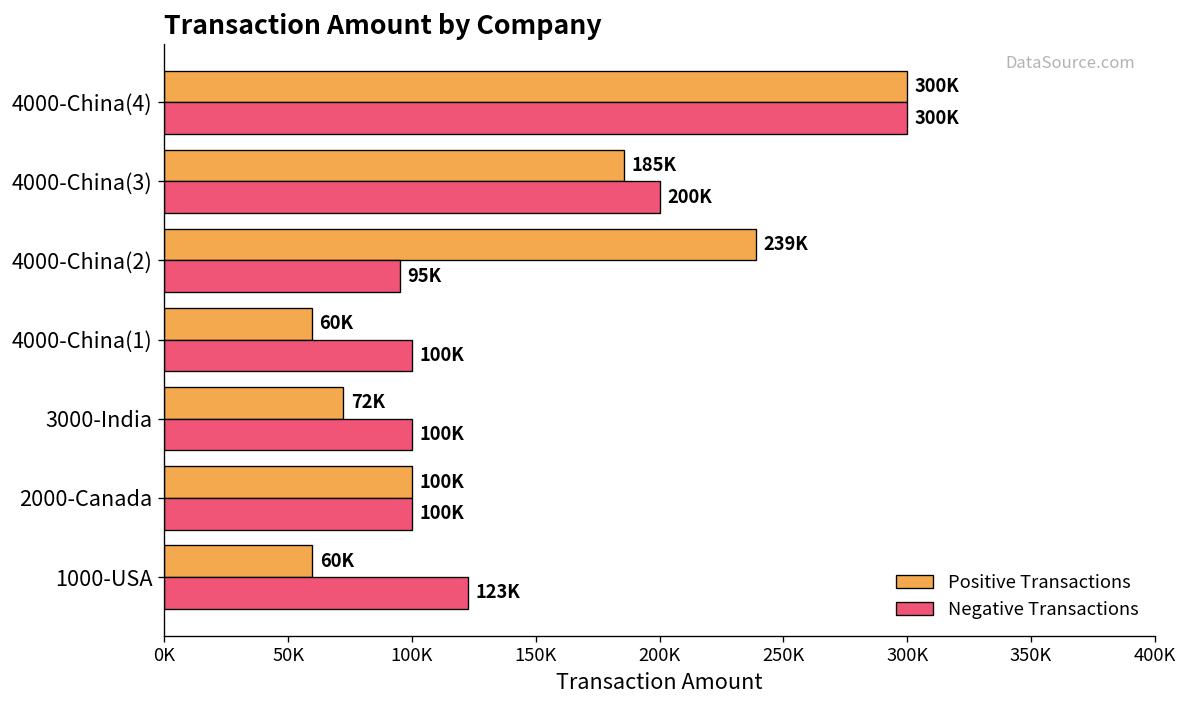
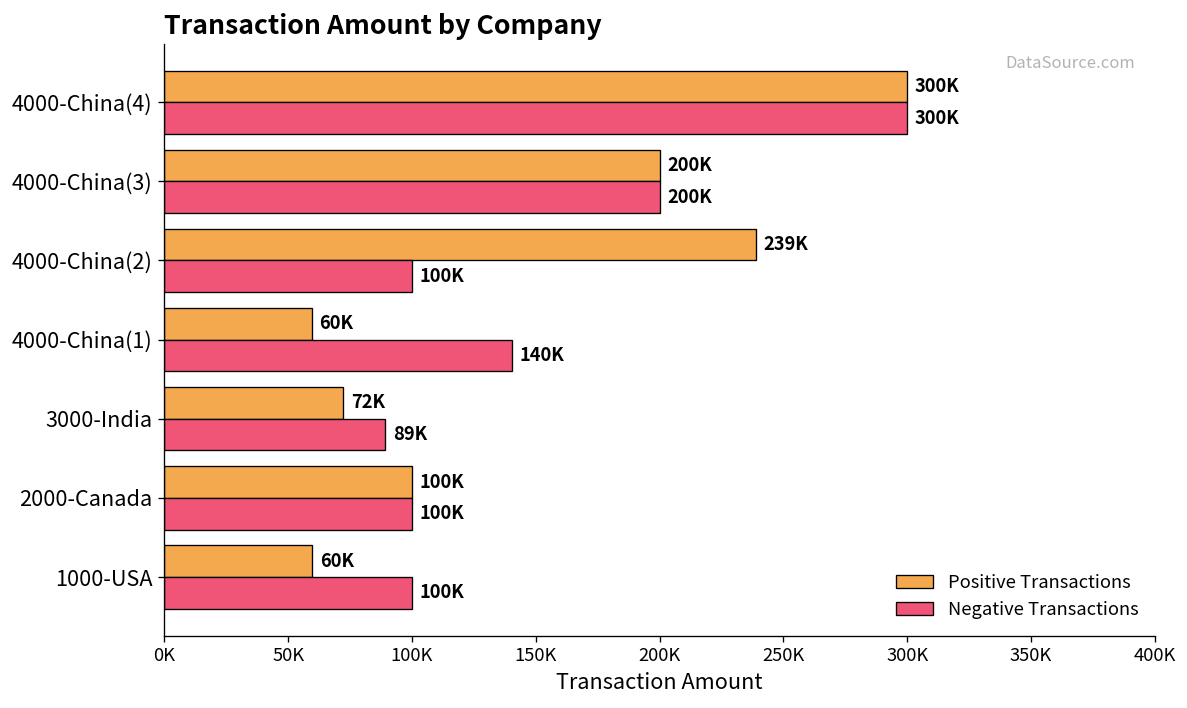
Positive Transactions, 4000-China(3): 185K -> 200K
Negative Transactions, 4000-China(2): 95K -> 100K
Negative Transactions, 4000-China(1): 100K -> 140K
Negative Transactions, 3000-India: 100K -> 89K
Negative Transactions, 1000-USA: 123K -> 100K
